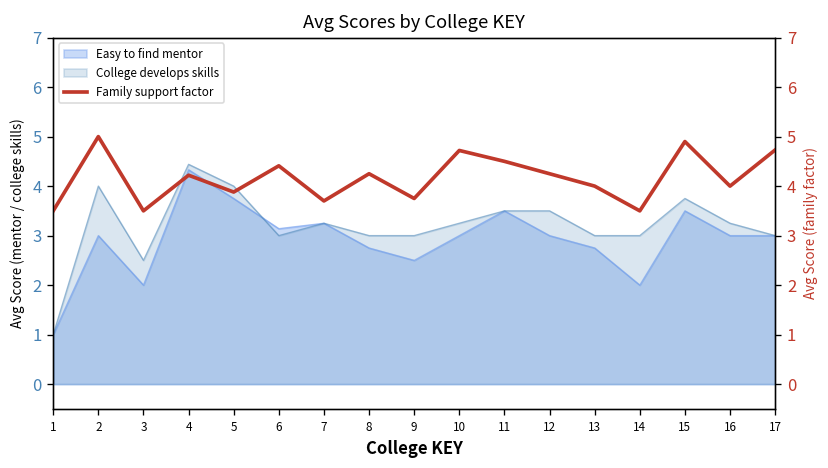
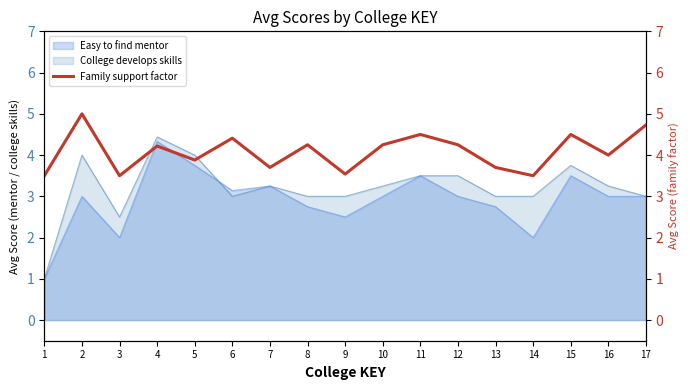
Family support factor, 9: 3.8 -> 3.5
Family support factor, 10: 4.7 -> 4.3
Family support factor, 13: 4.0 -> 3.7
Family support factor, 15: 4.9 -> 4.5
